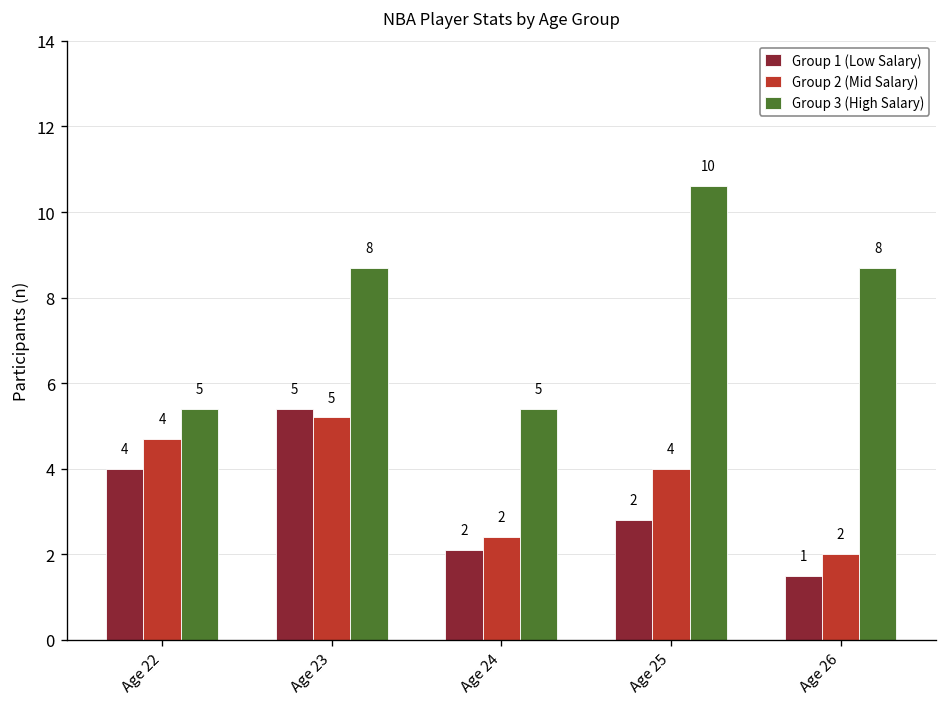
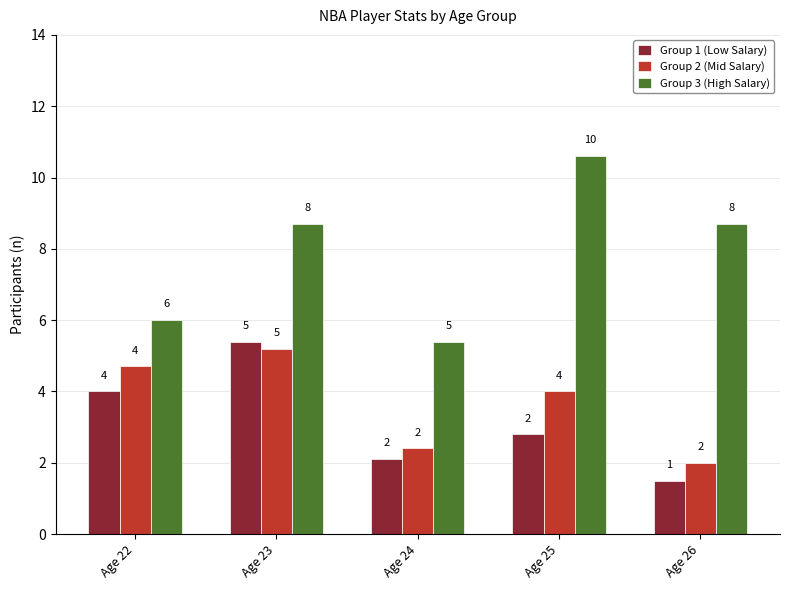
Group 3 (High Salary), Age 22: 5 -> 6
